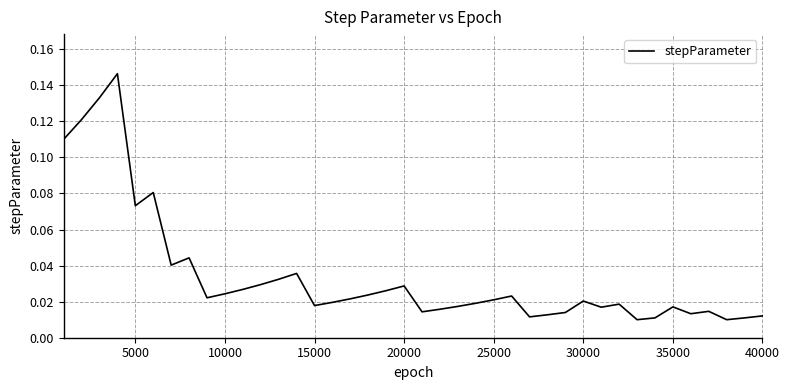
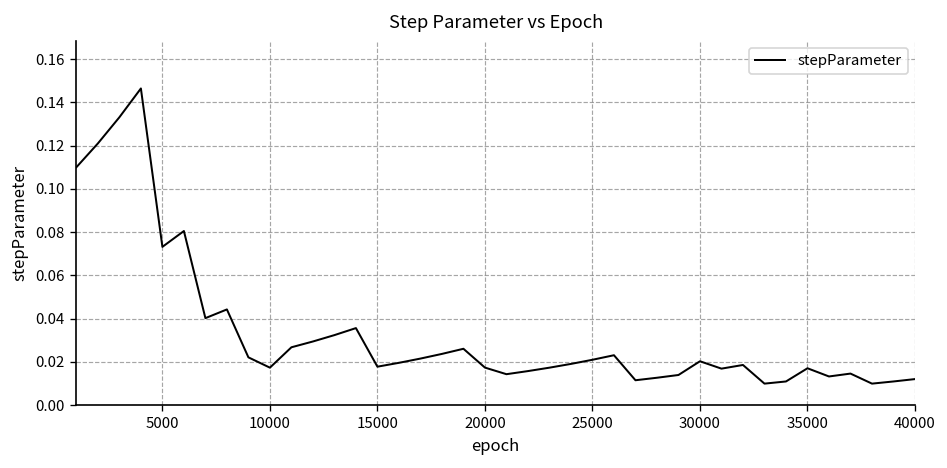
10000: 0.024 -> 0.017
20000: 0.029 -> 0.017
